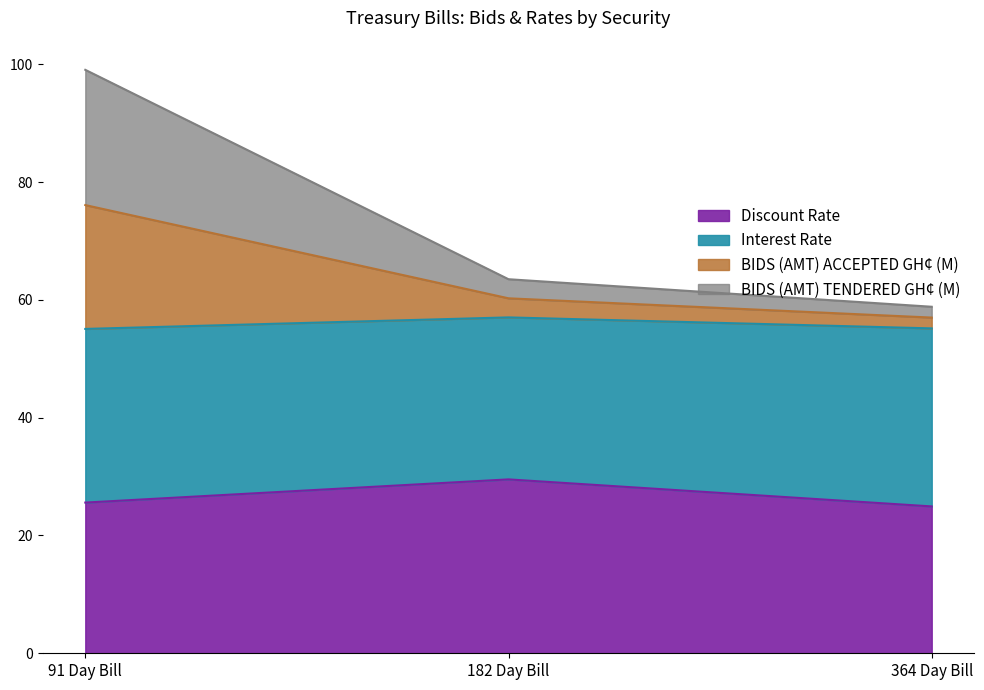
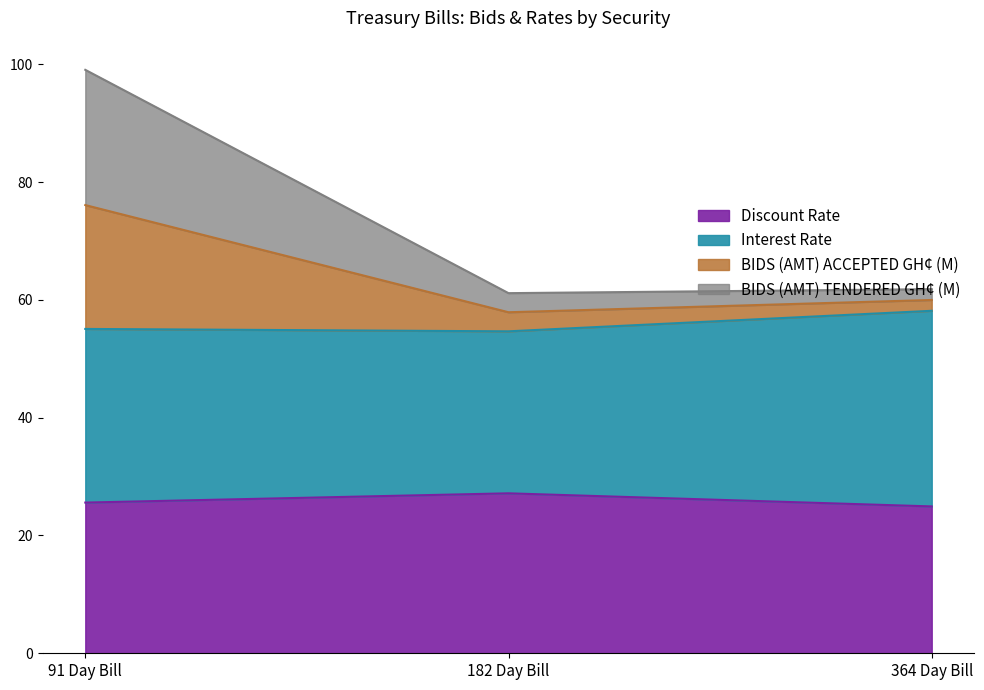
Discount Rate, 182 Day Bill: 30 -> 27
Interest Rate, 364 Day Bill: 30 -> 33
